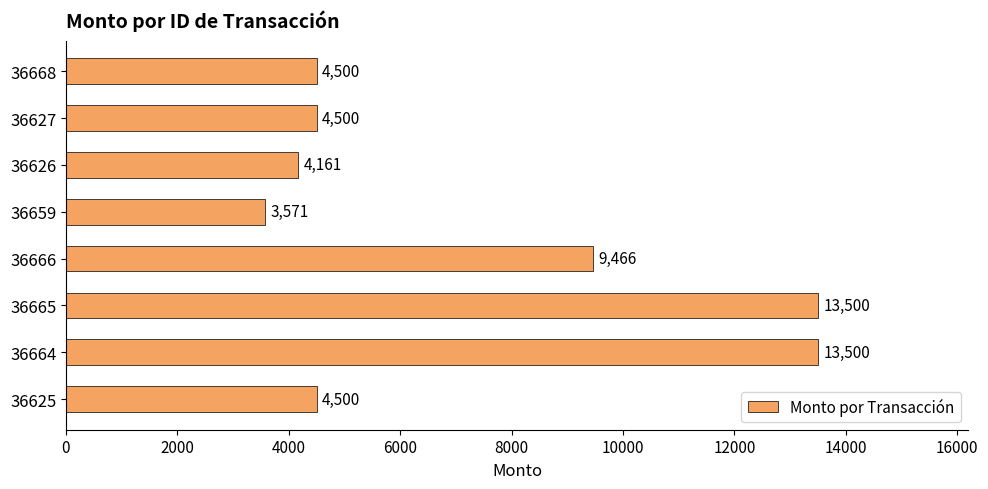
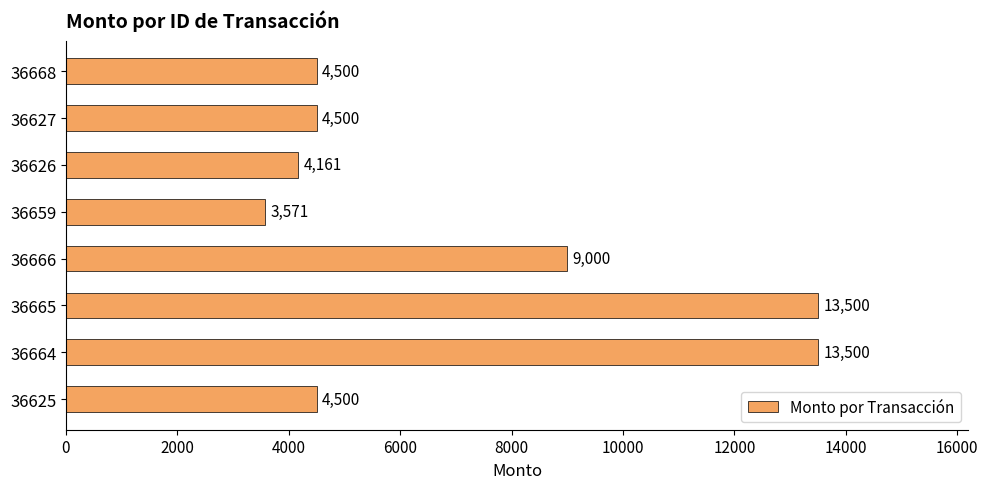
36666: 9,466 -> 9,000
